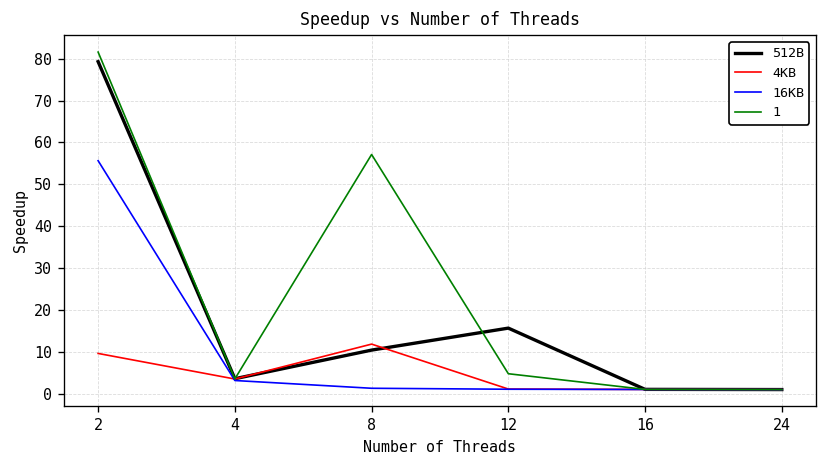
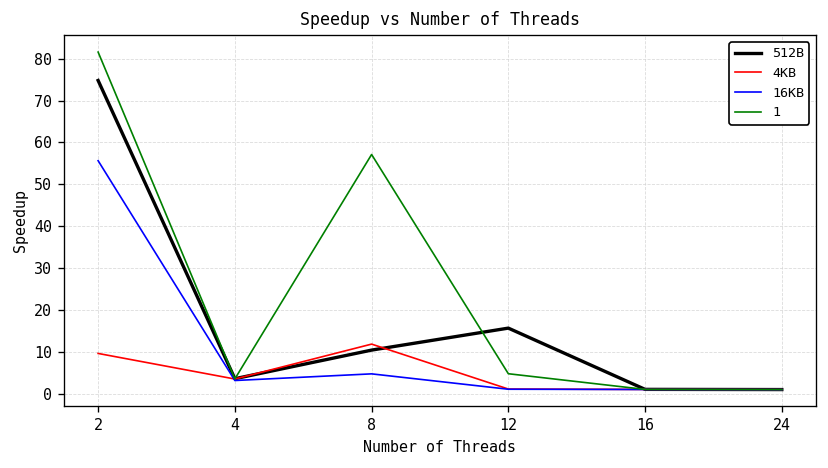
512B, 2: 79 -> 75
16KB, 8: 1 -> 5
